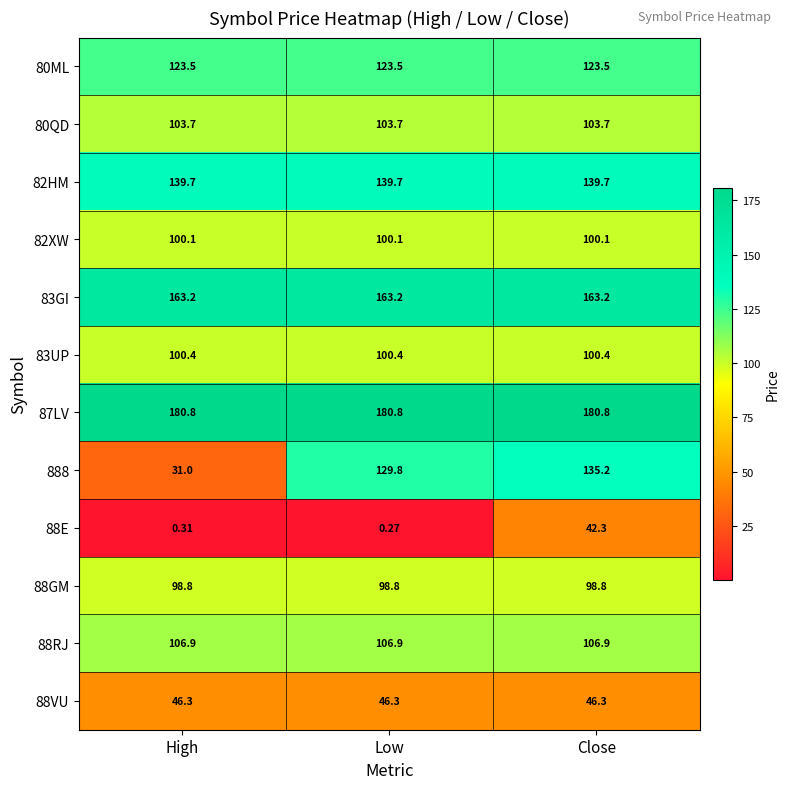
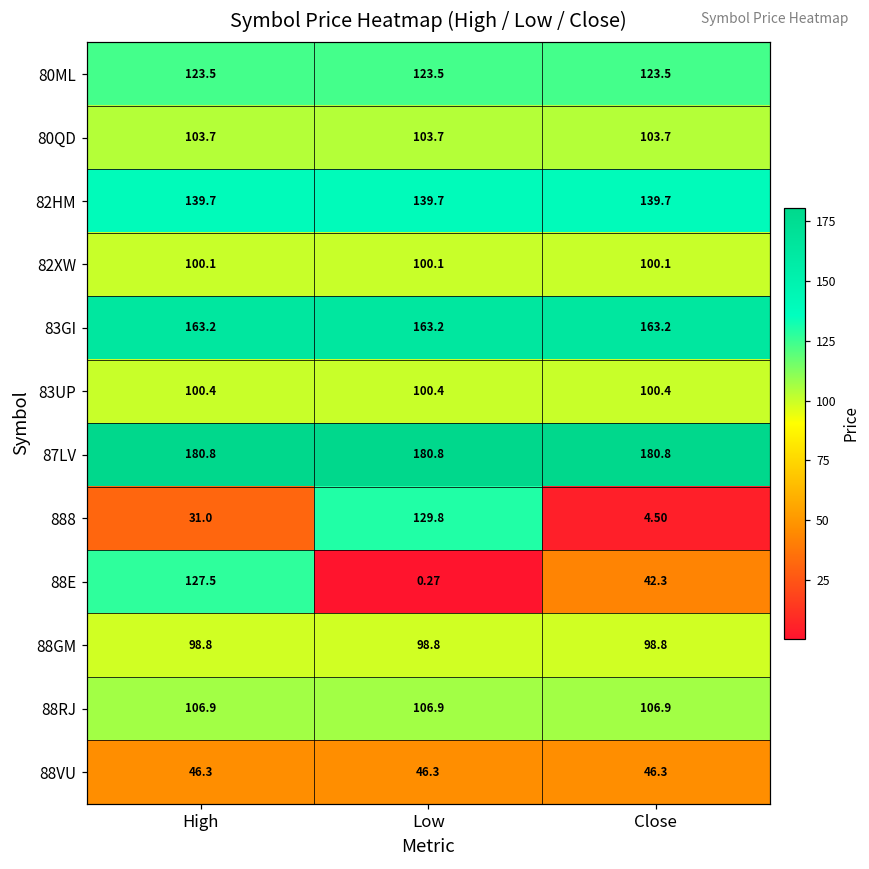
888, Close: 135.2 -> 4.50
88E, High: 0.31 -> 127.5
